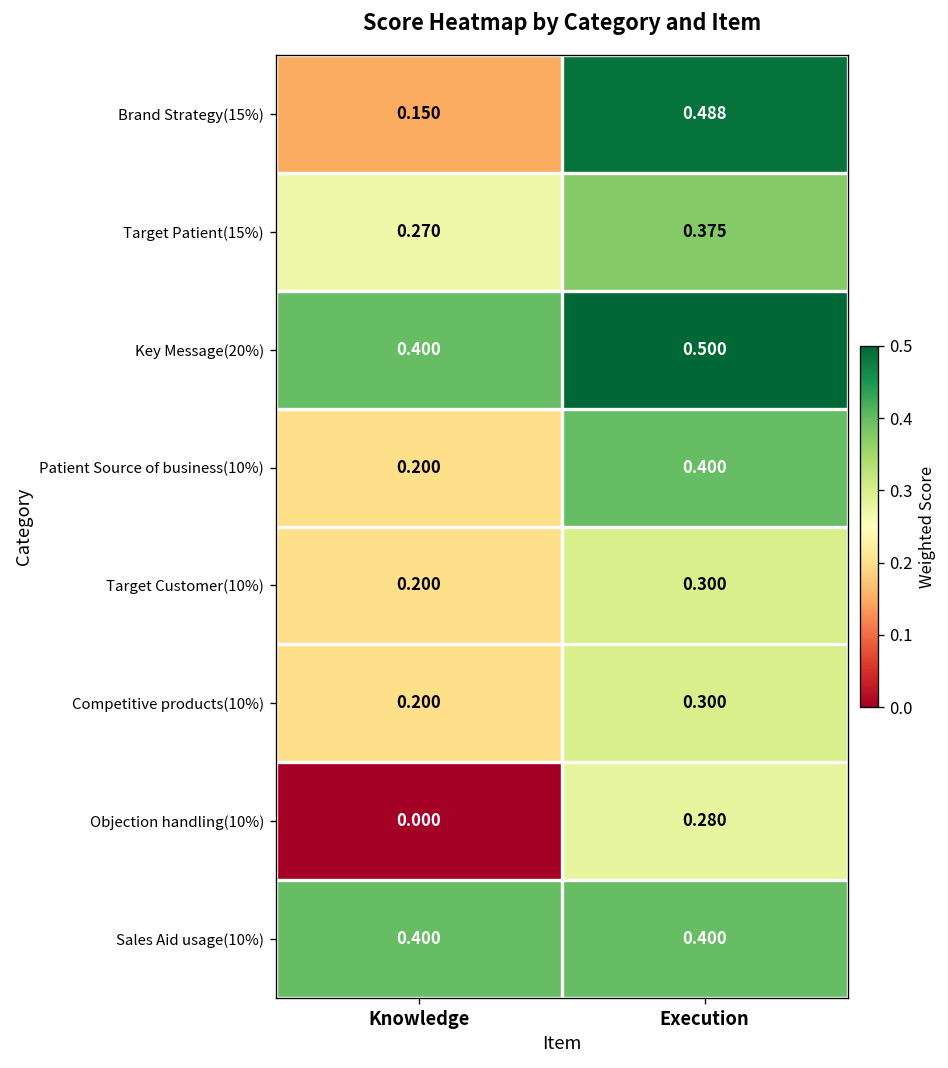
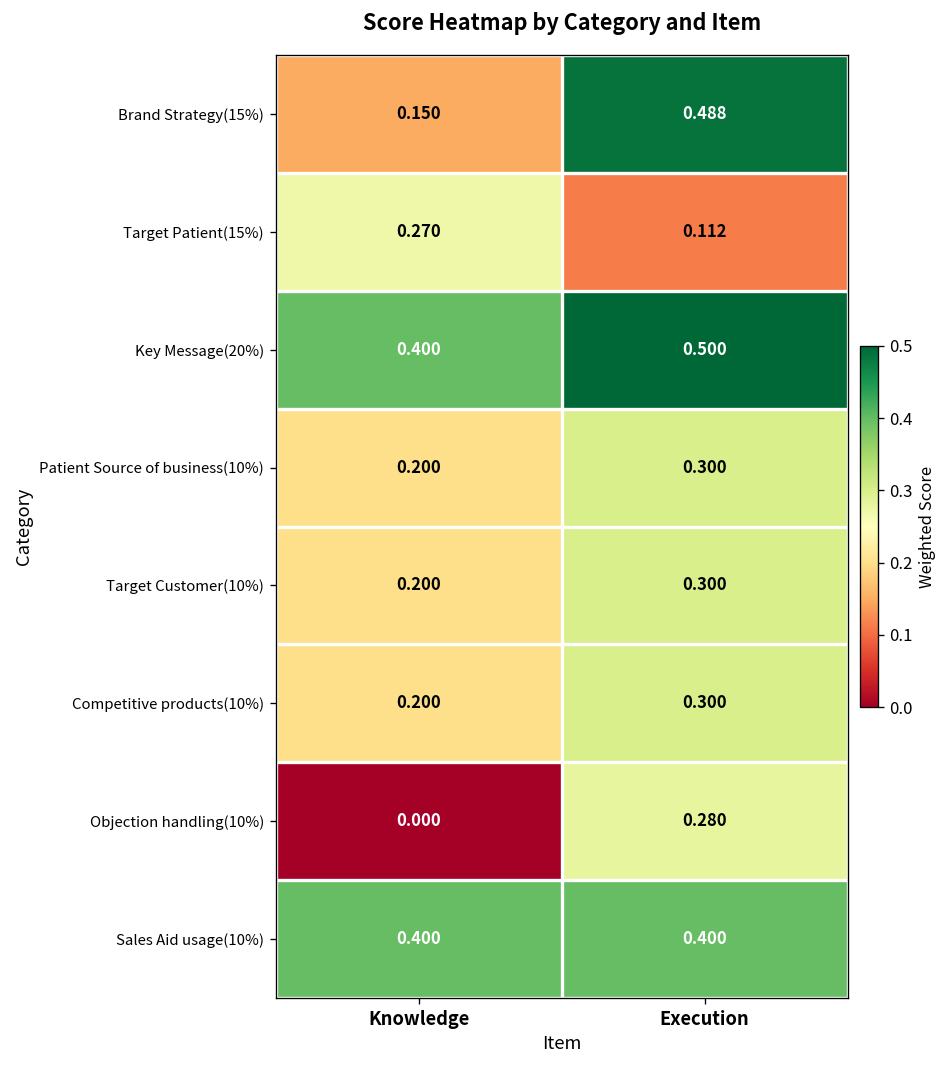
Target Patient(15%), Execution: 0.375 -> 0.112
Patient Source of business(10%), Execution: 0.400 -> 0.300
